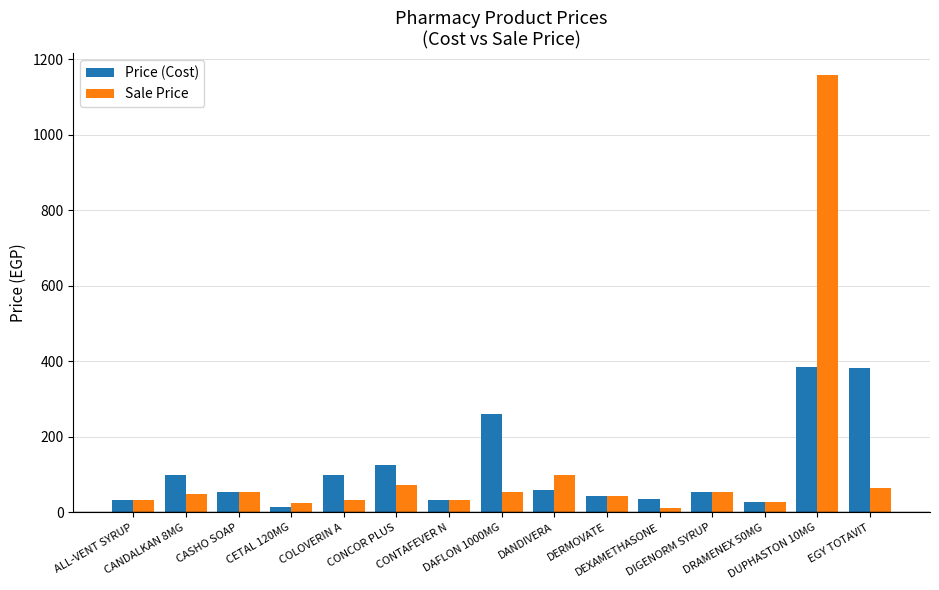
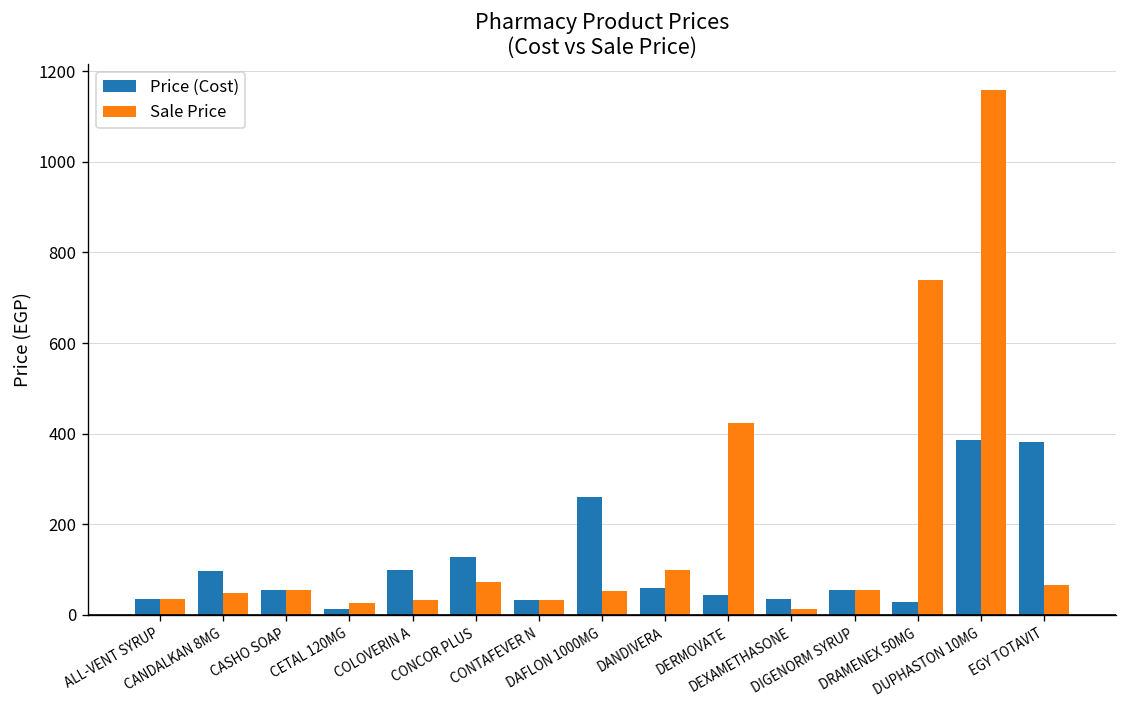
Sale Price, DERMOVATE: 40 -> 420
Sale Price, DRAMENEX 50MG: 30 -> 740
